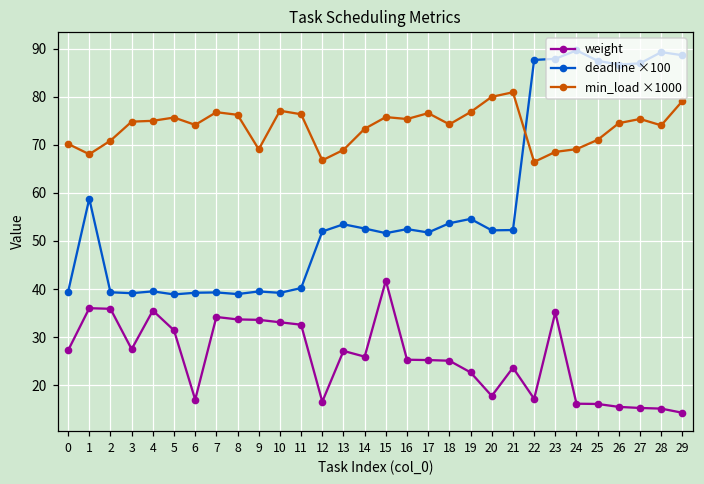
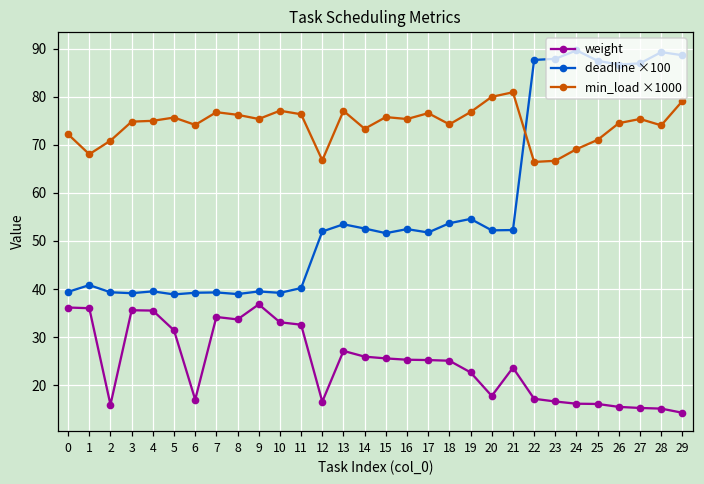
weight, 0: 27 -> 36
min_load ×1000, 0: 70 -> 72
deadline ×100, 1: 59 -> 41
weight, 2: 36 -> 16
weight, 3: 27 -> 36
weight, 9: 34 -> 37
min_load ×1000, 9: 69 -> 75
min_load ×1000, 13: 69 -> 77
weight, 15: 42 -> 26
weight, 23: 35 -> 17
min_load ×1000, 23: 69 -> 67
